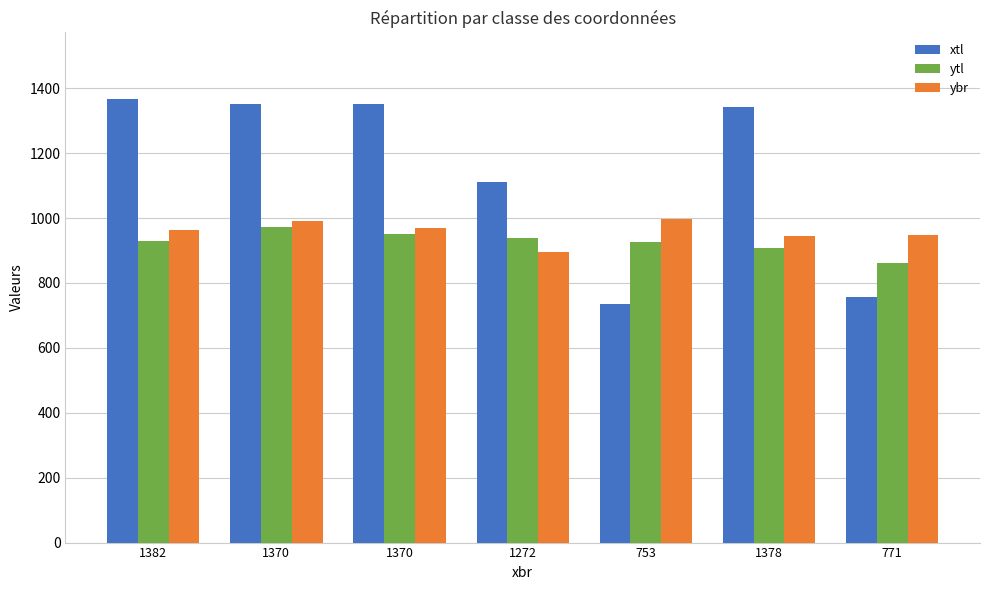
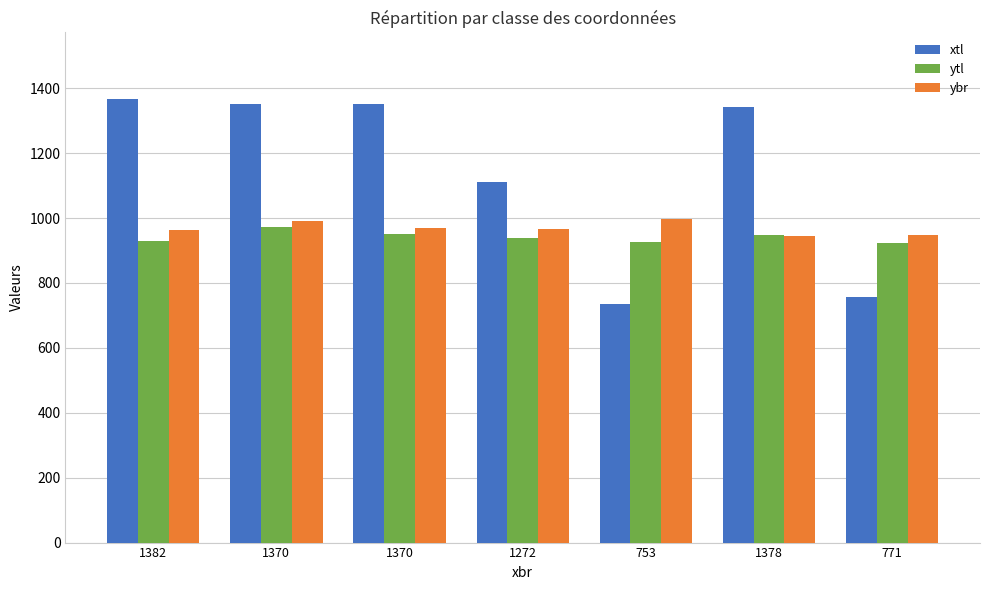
ybr, 1272: 890 -> 970
ytl, 1378: 910 -> 950
ytl, 771: 860 -> 920
